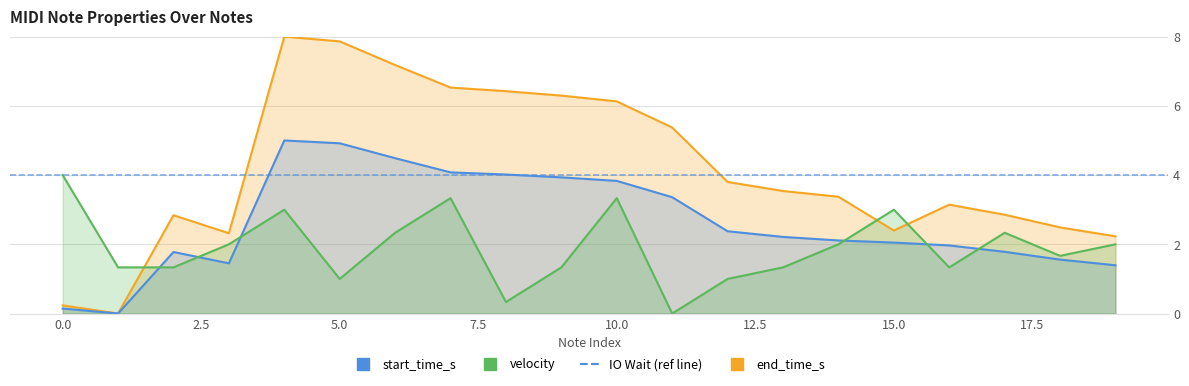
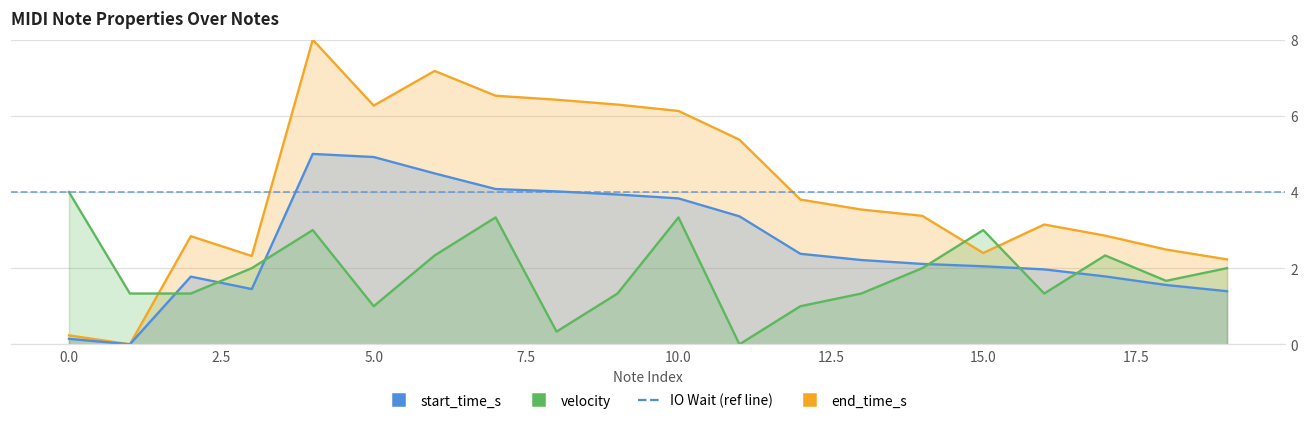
end_time_s, 5.0: 7.9 -> 6.3
